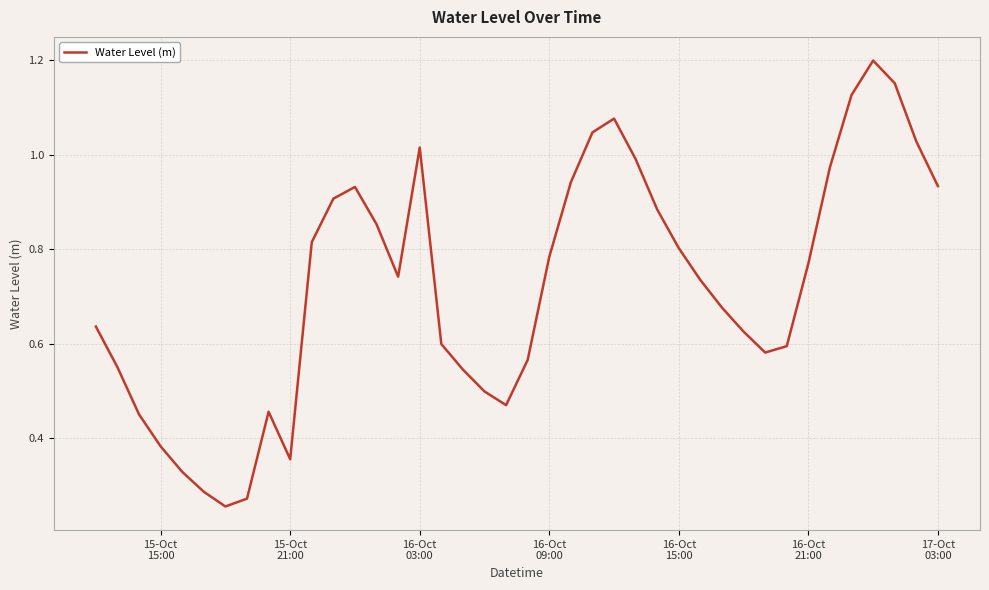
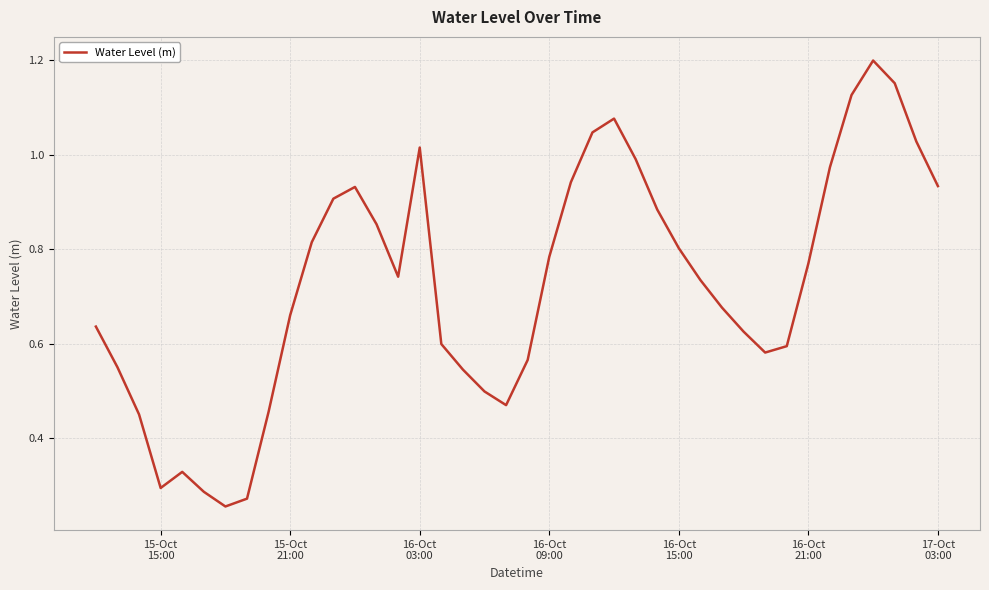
15-Oct 15:00: 0.38 -> 0.29
15-Oct 21:00: 0.36 -> 0.66
